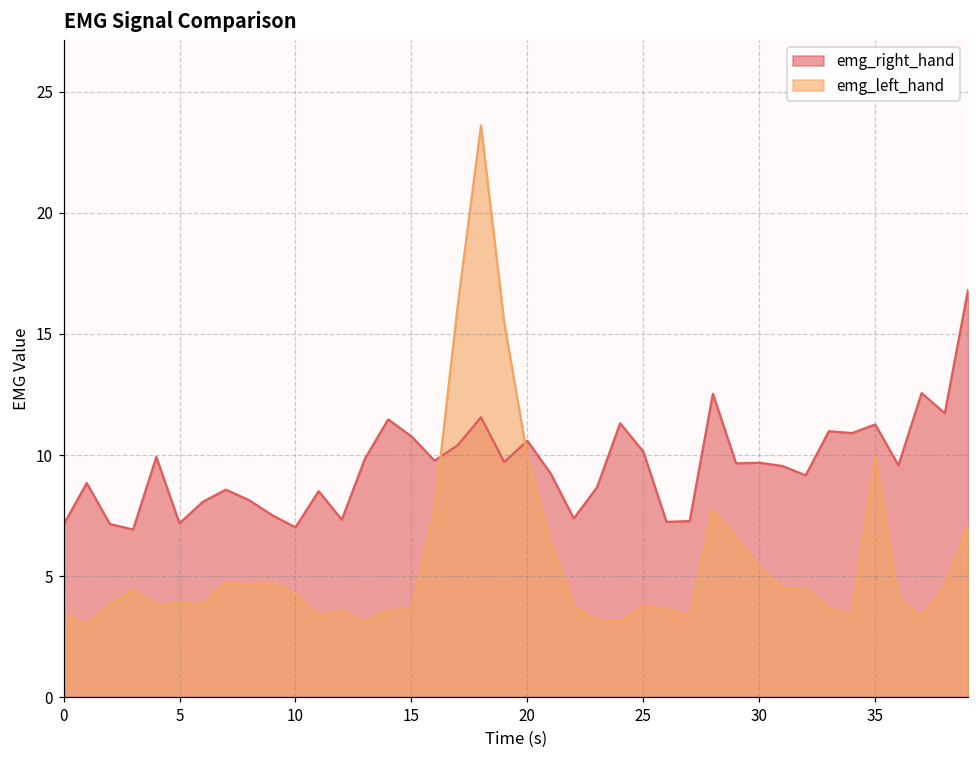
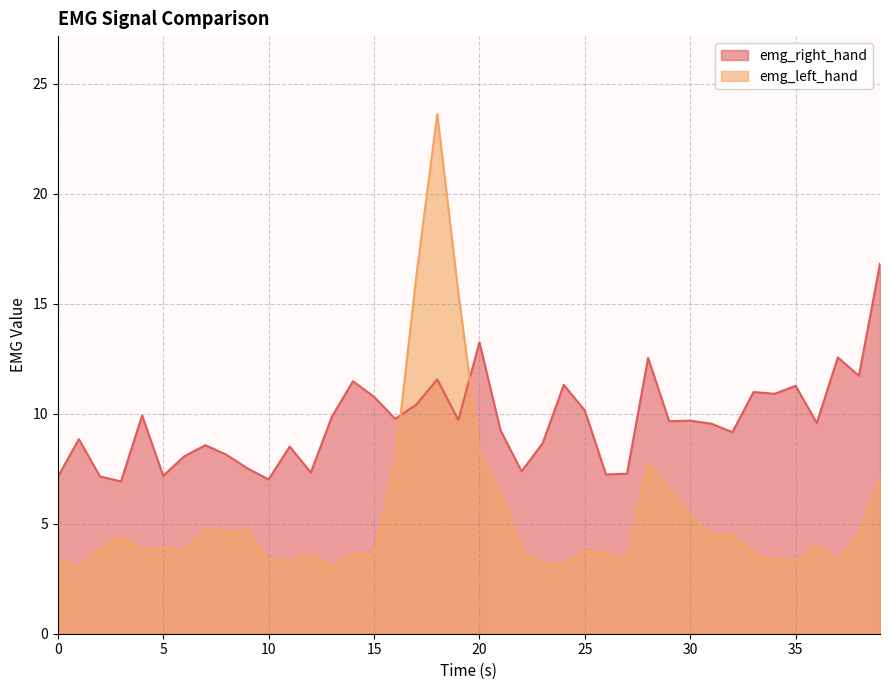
emg_left_hand, 10: 4.3 -> 3.3
emg_right_hand, 20: 10.6 -> 13.2
emg_left_hand, 20: 9.9 -> 8.2
emg_left_hand, 35: 9.9 -> 3.3
